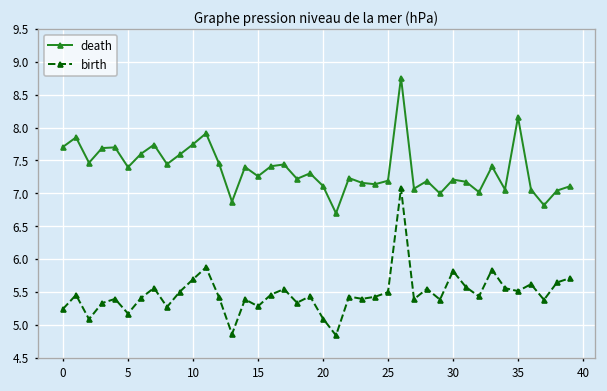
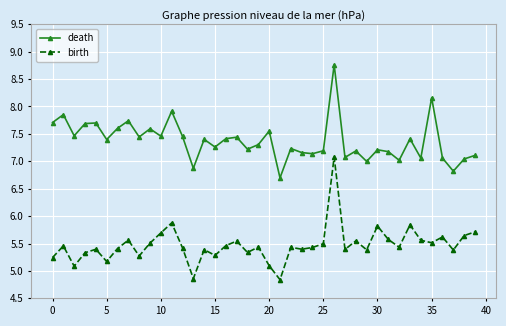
death, 10: 7.7 -> 7.5
death, 20: 7.1 -> 7.6
